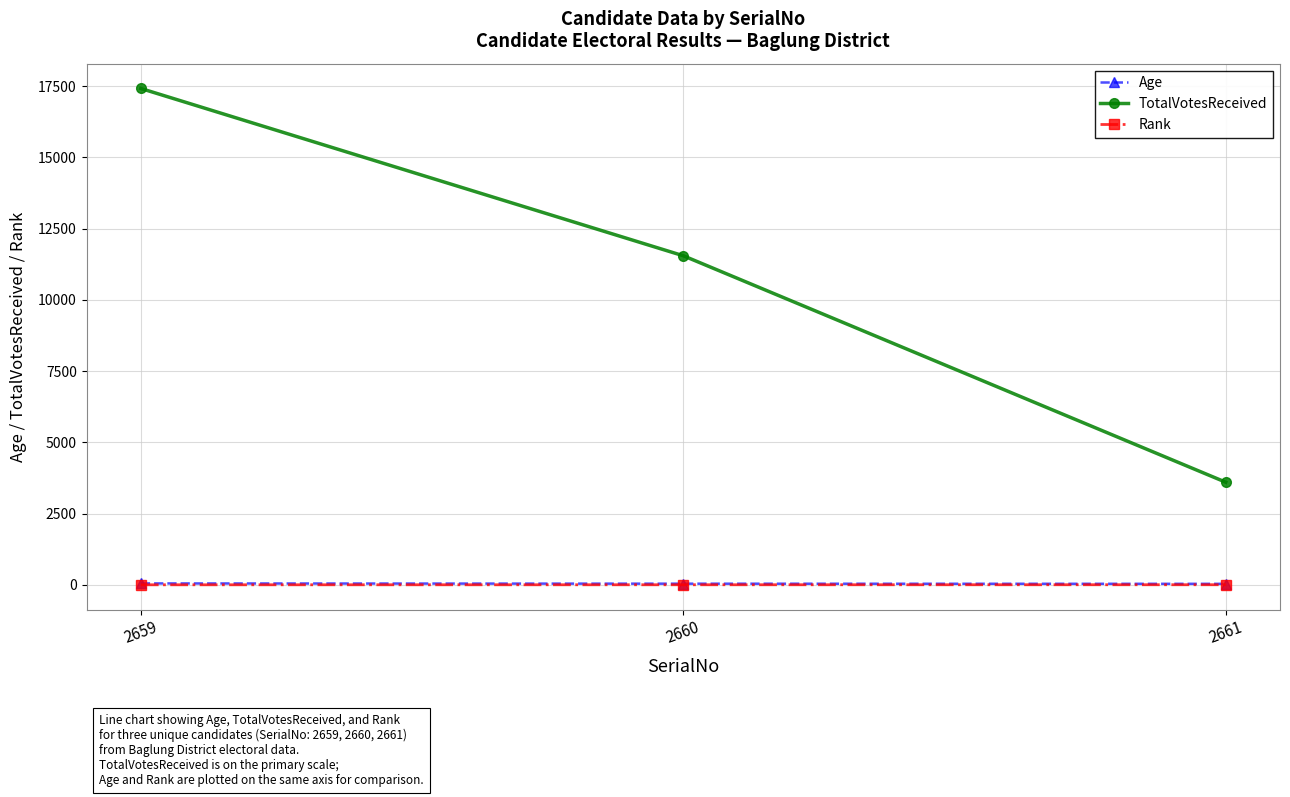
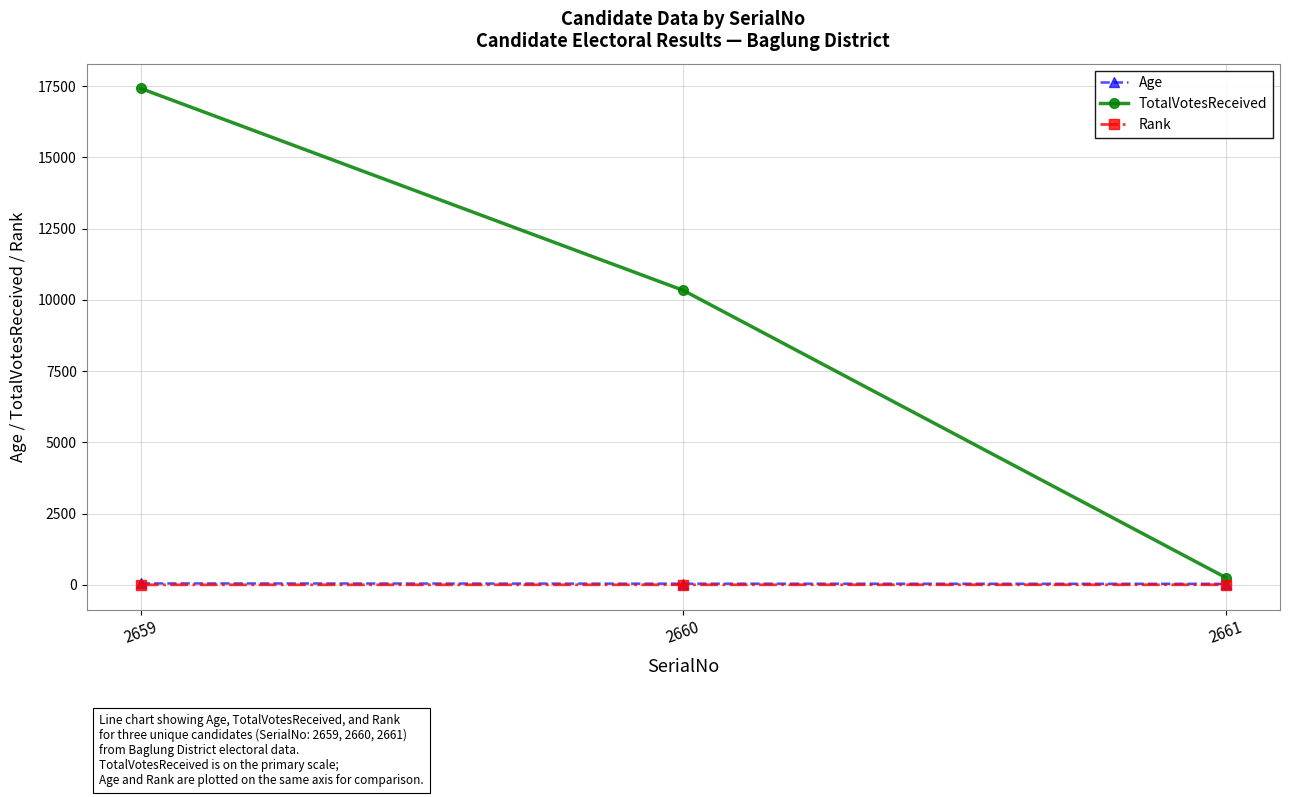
TotalVotesReceived, 2660: 11500 -> 10300
TotalVotesReceived, 2661: 3600 -> 300
